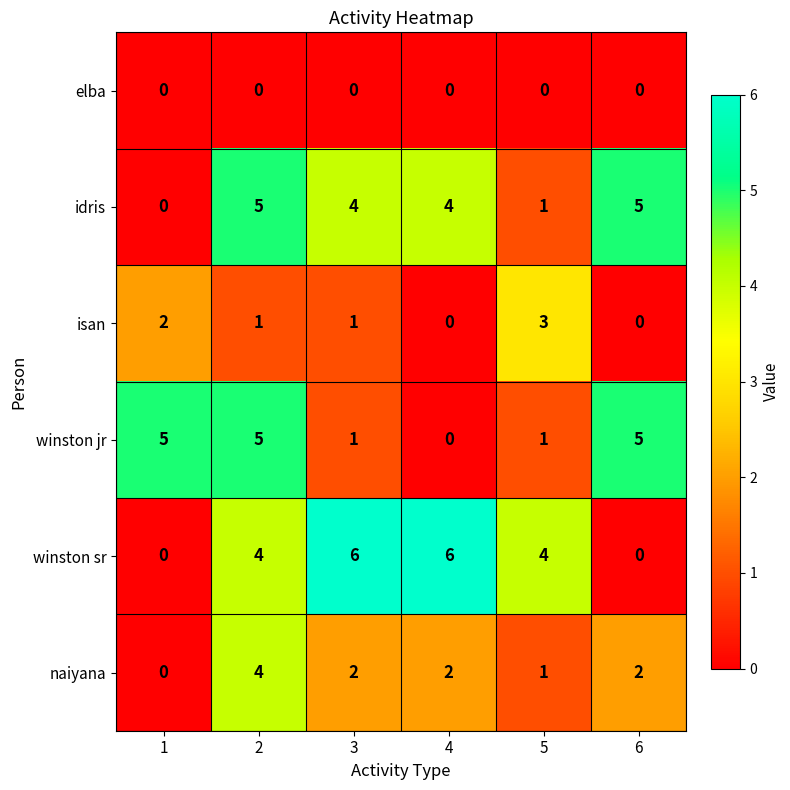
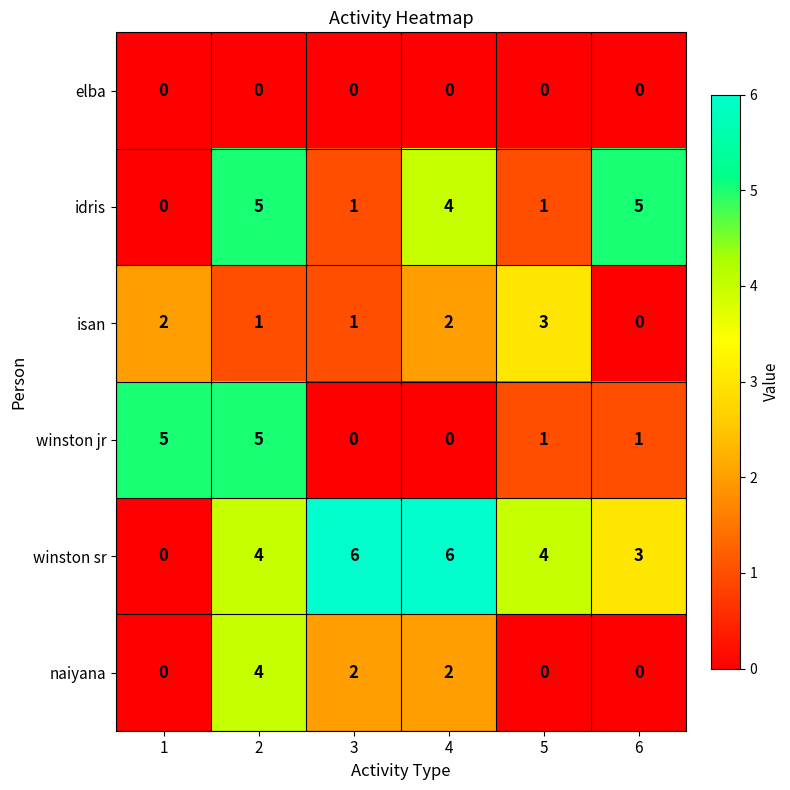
idris, 3: 4 -> 1
isan, 4: 0 -> 2
winston jr, 3: 1 -> 0
winston jr, 6: 5 -> 1
winston sr, 6: 0 -> 3
naiyana, 5: 1 -> 0
naiyana, 6: 2 -> 0
